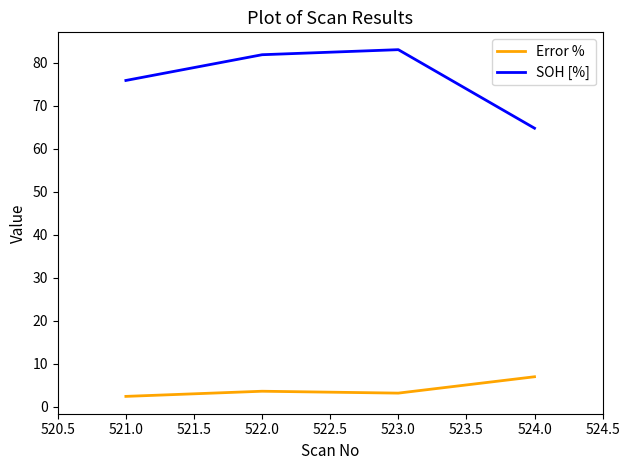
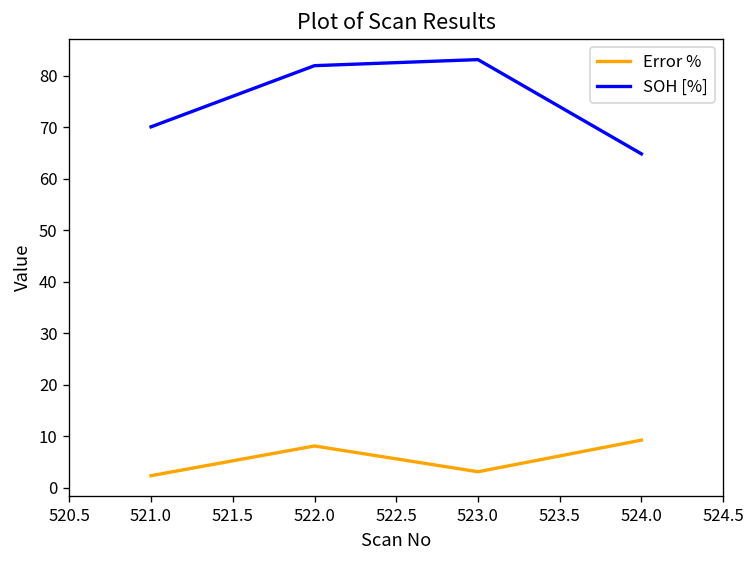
SOH [%], 521.0: 76 -> 70
Error %, 522.0: 4 -> 8
Error %, 524.0: 7 -> 9
